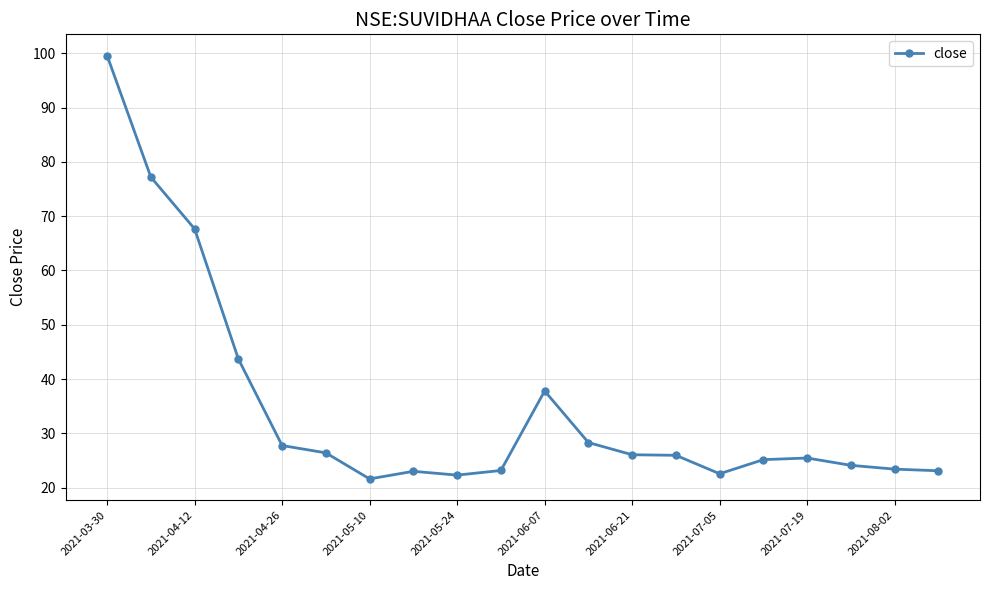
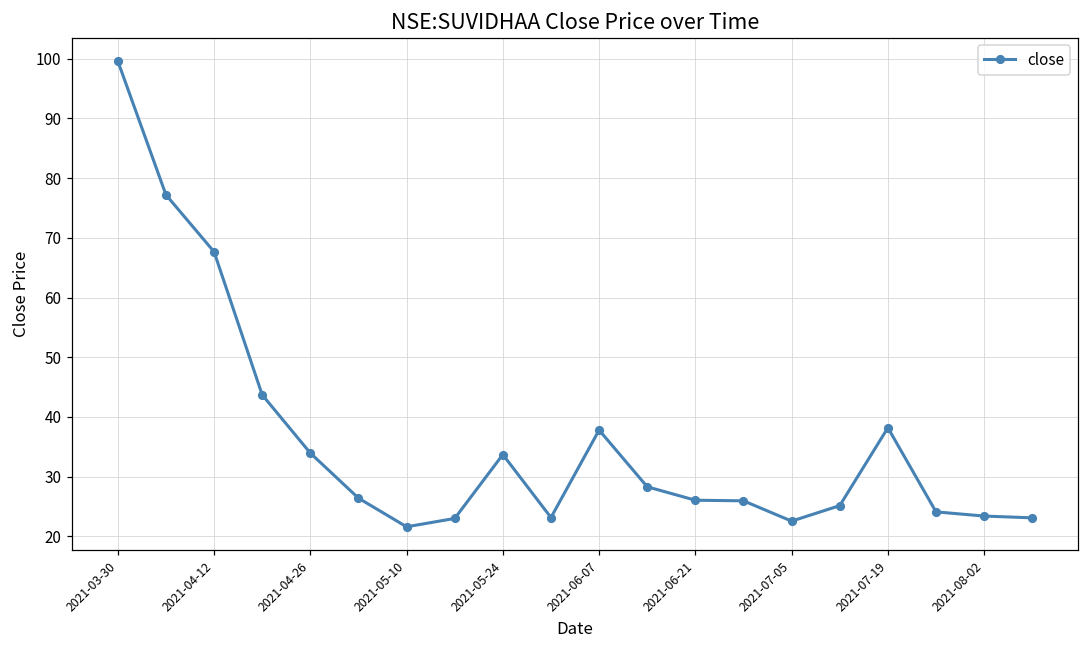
2021-04-26: 28 -> 34
2021-05-24: 22 -> 34
2021-07-19: 25 -> 38
